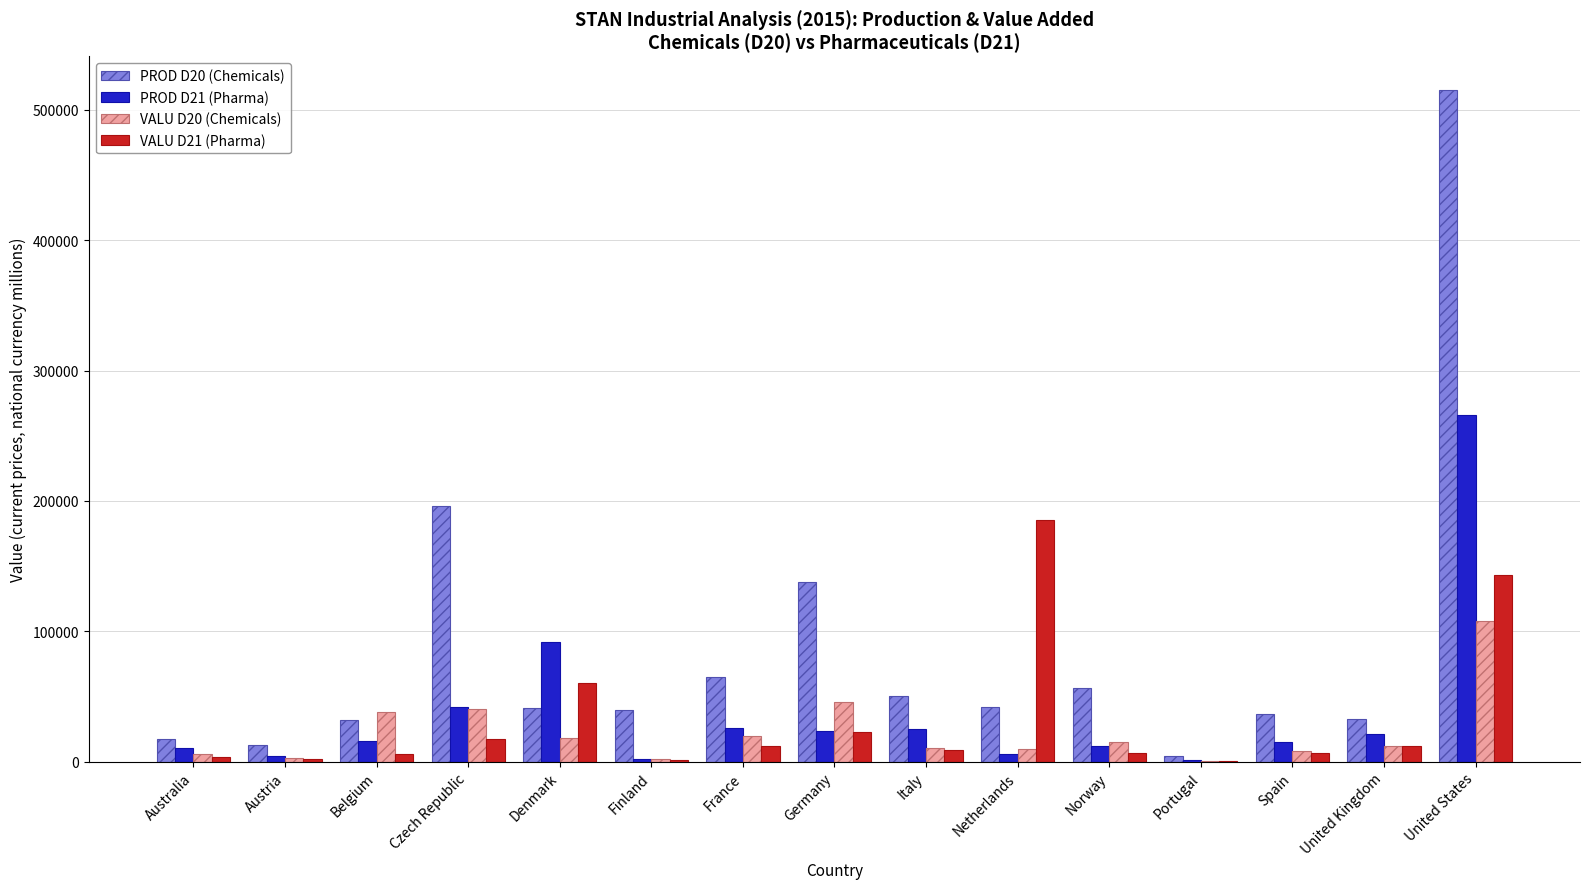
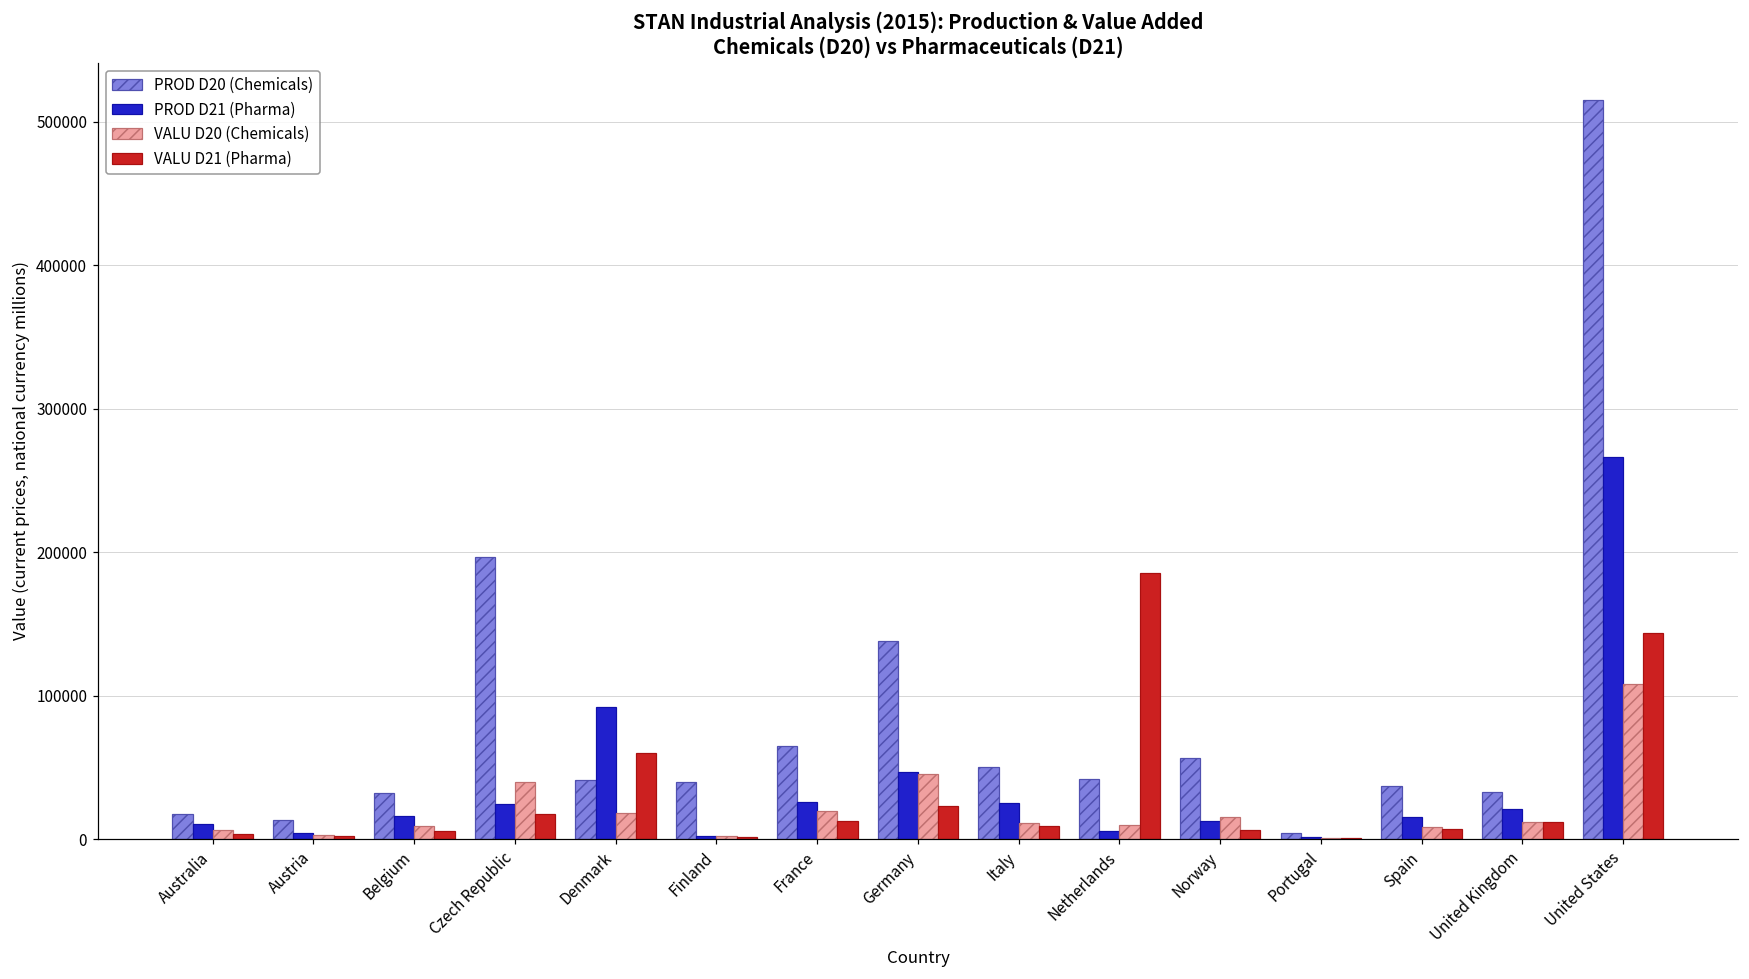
VALU D20 (Chemicals), Belgium: 38000 -> 9000
PROD D21 (Pharma), Czech Republic: 42000 -> 24000
PROD D21 (Pharma), Germany: 23000 -> 47000
